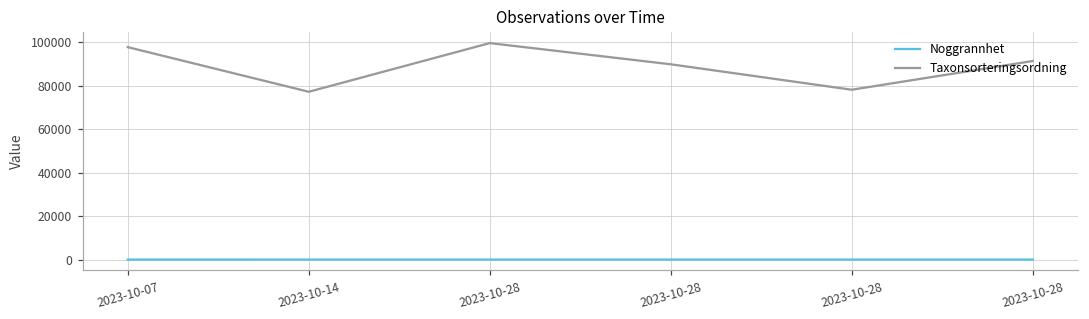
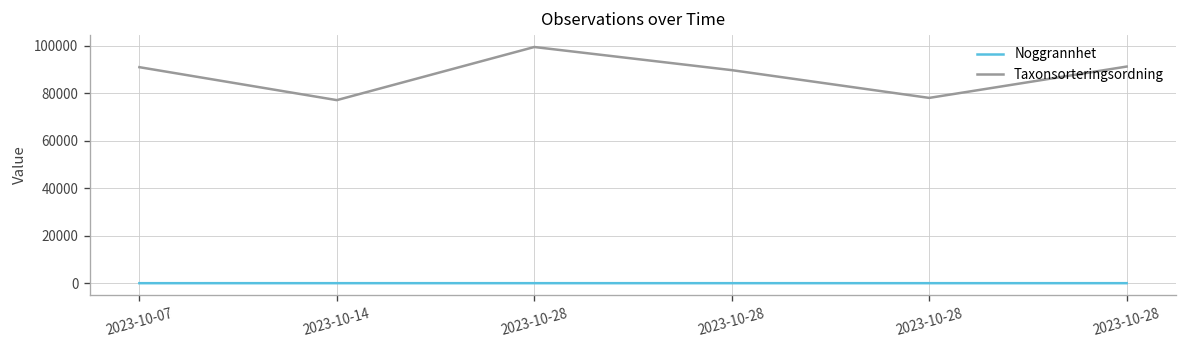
Taxonsorteringsordning, 2023-10-07: 98000 -> 91000
